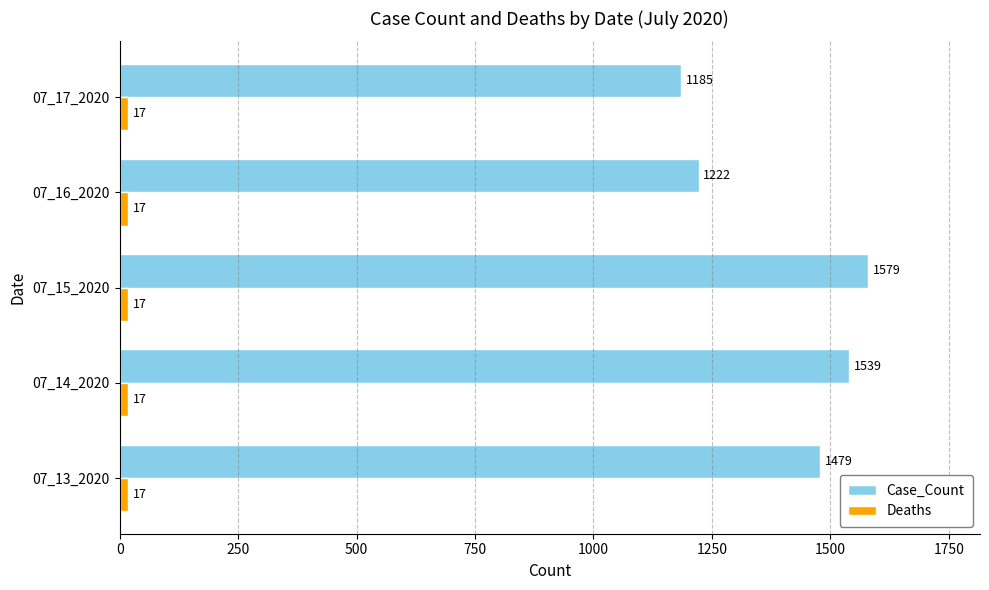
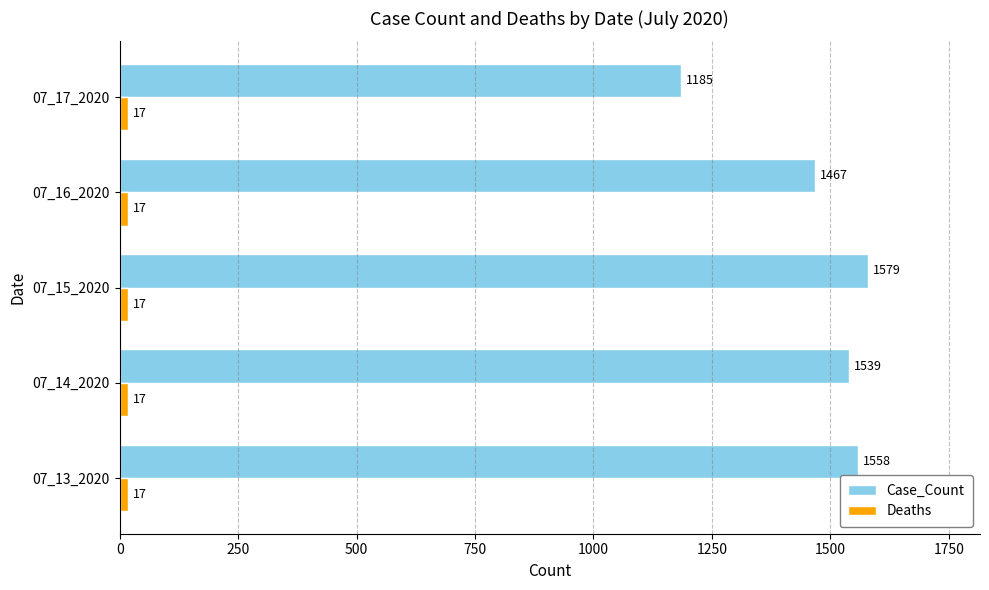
Case_Count, 07_16_2020: 1222 -> 1467
Case_Count, 07_13_2020: 1479 -> 1558
